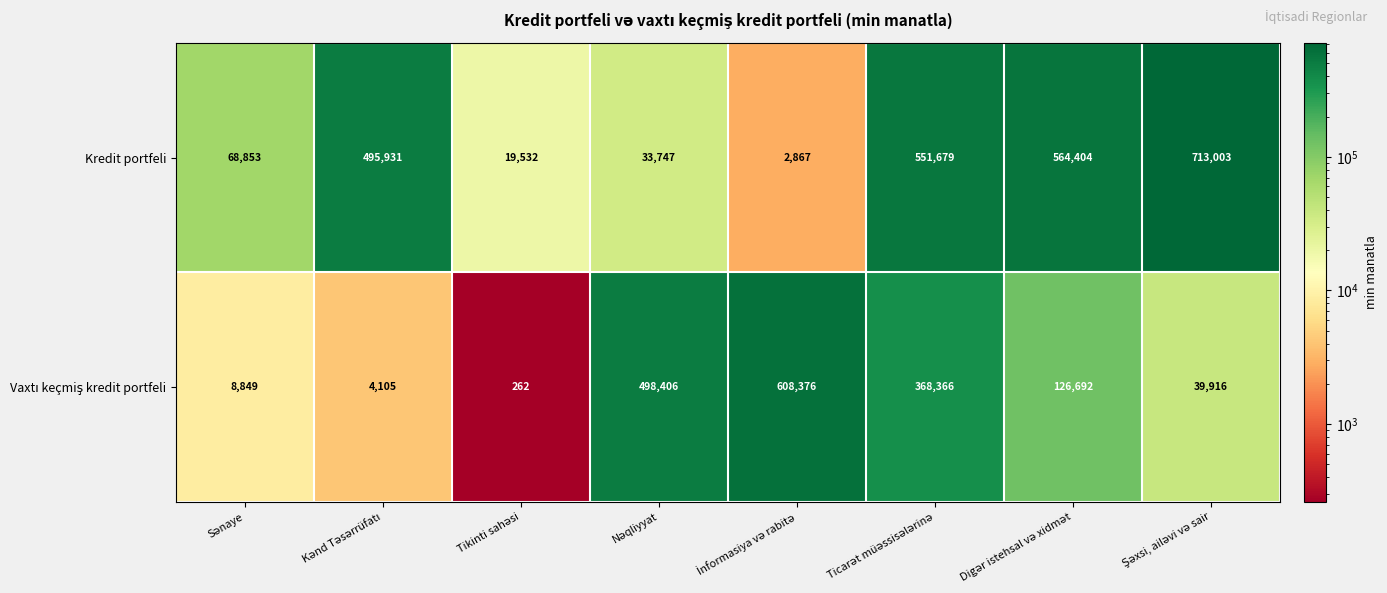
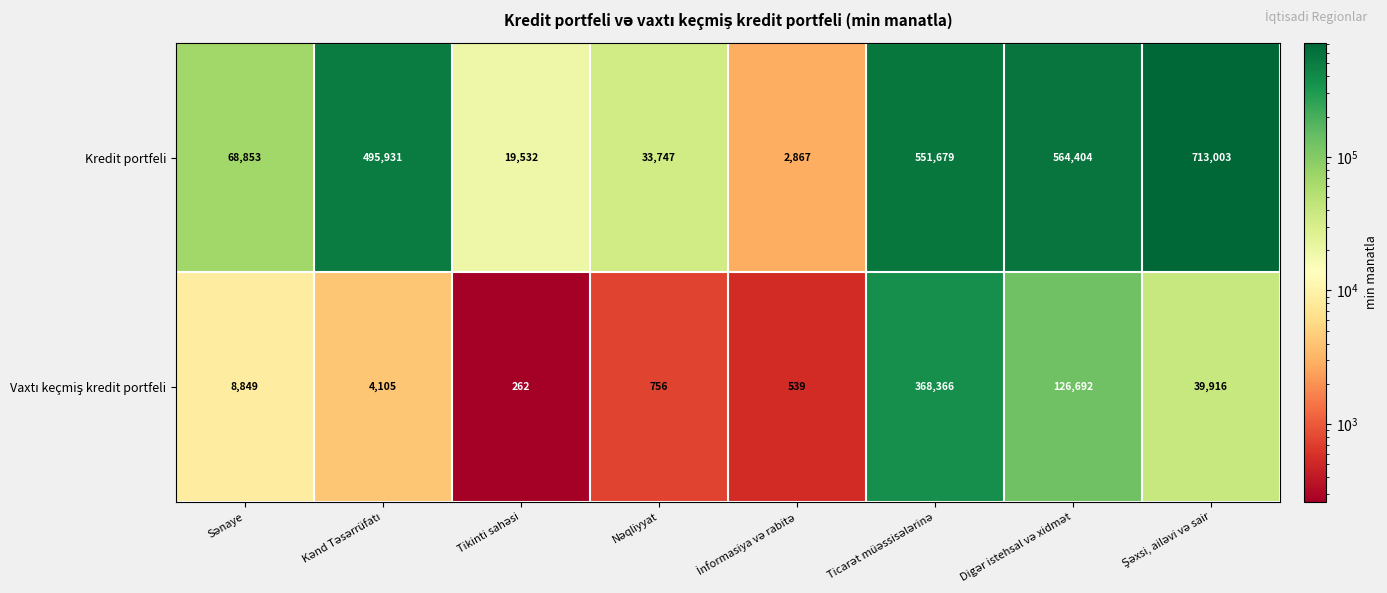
Vaxtı keçmiş kredit portfeli, Nəqliyyat: 498,406 -> 756
Vaxtı keçmiş kredit portfeli, İnformasiya və rabitə: 608,376 -> 539
